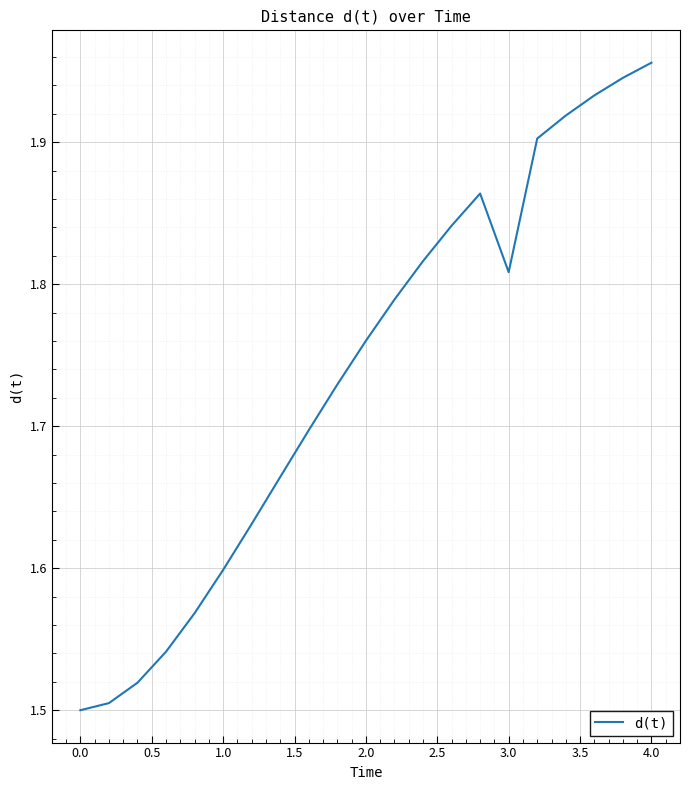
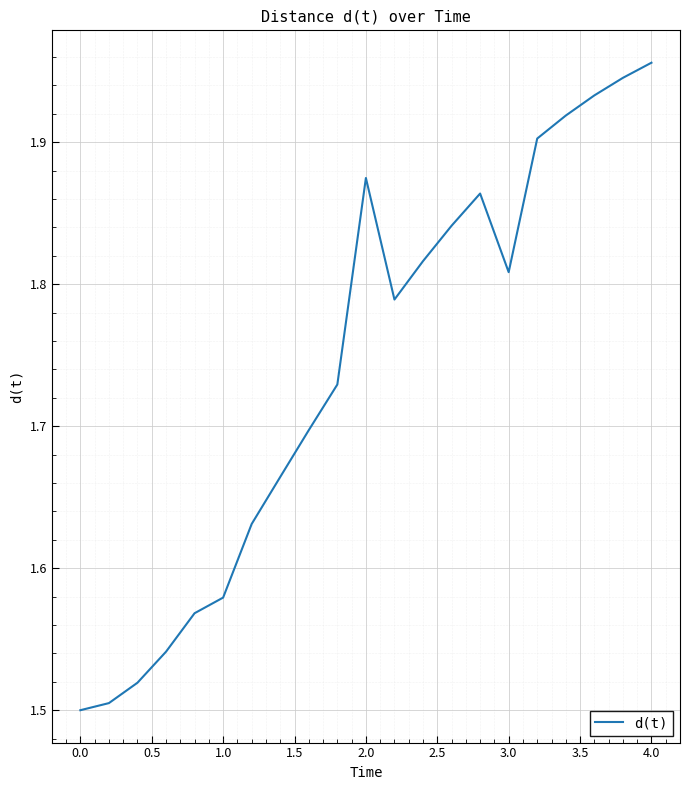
1.0: 1.599 -> 1.579
2.0: 1.760 -> 1.875
